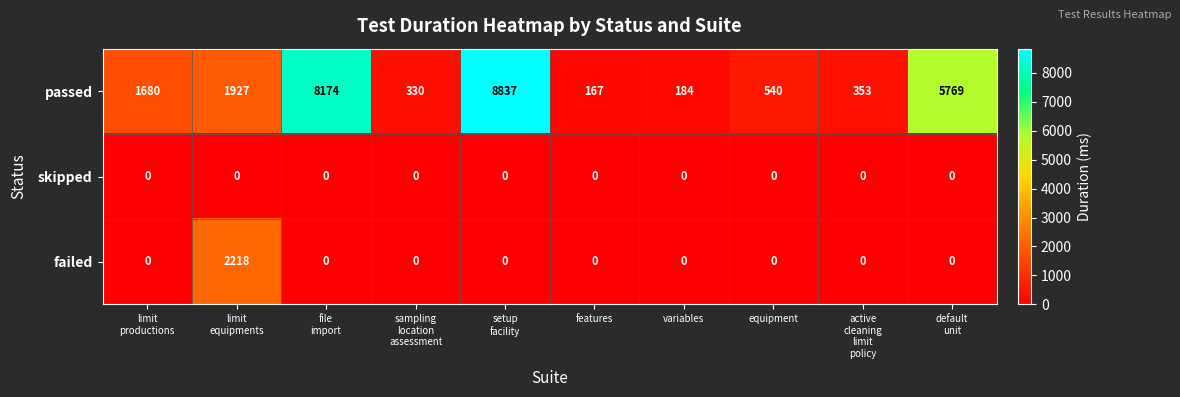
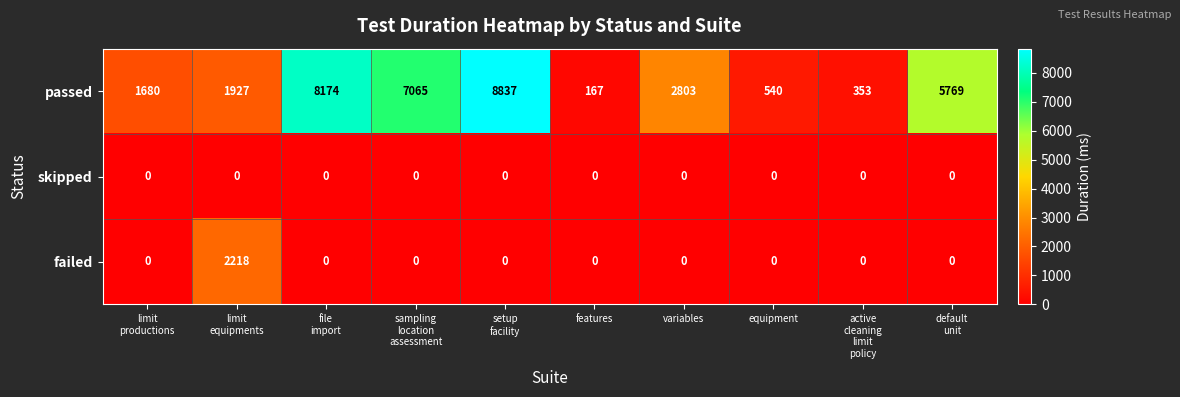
passed, sampling location assessment: 330 -> 7065
passed, variables: 184 -> 2803
